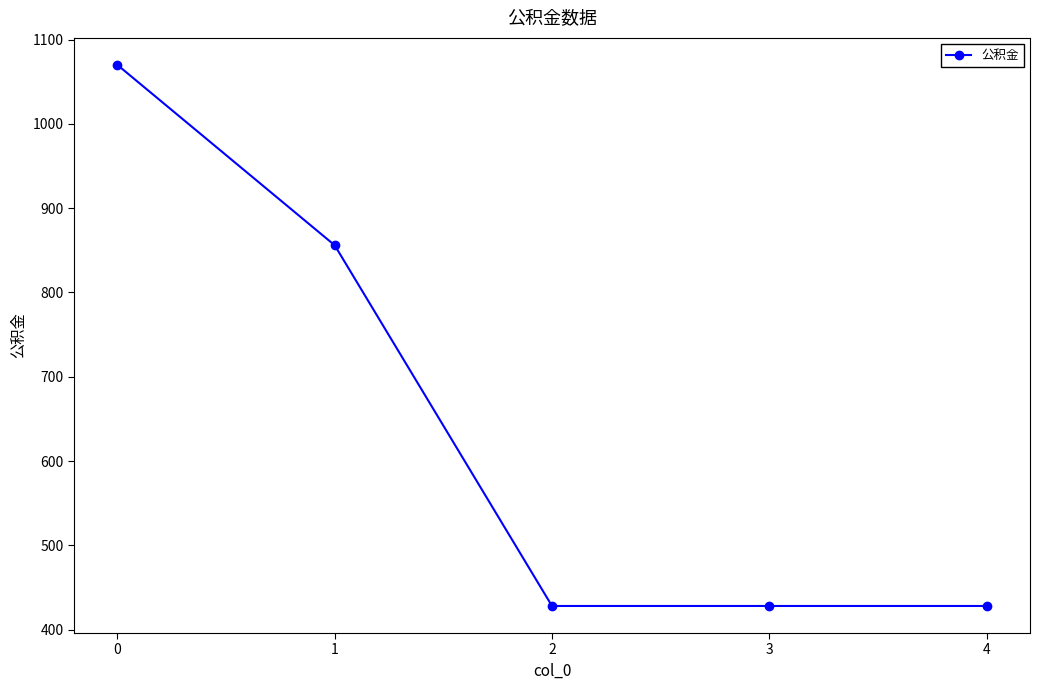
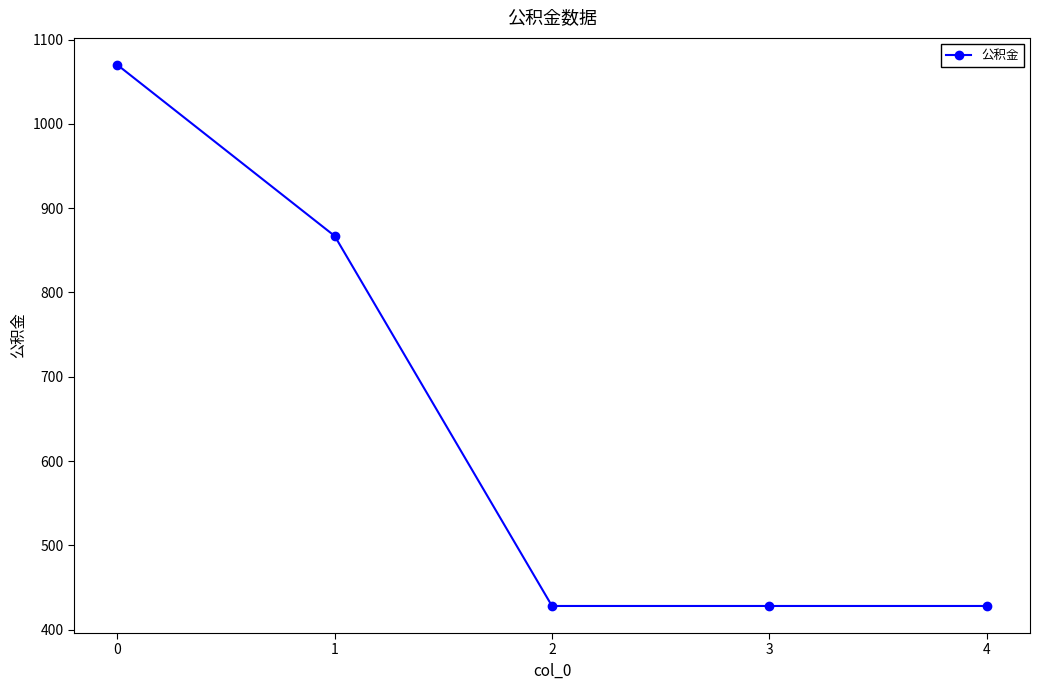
1: 860 -> 870
